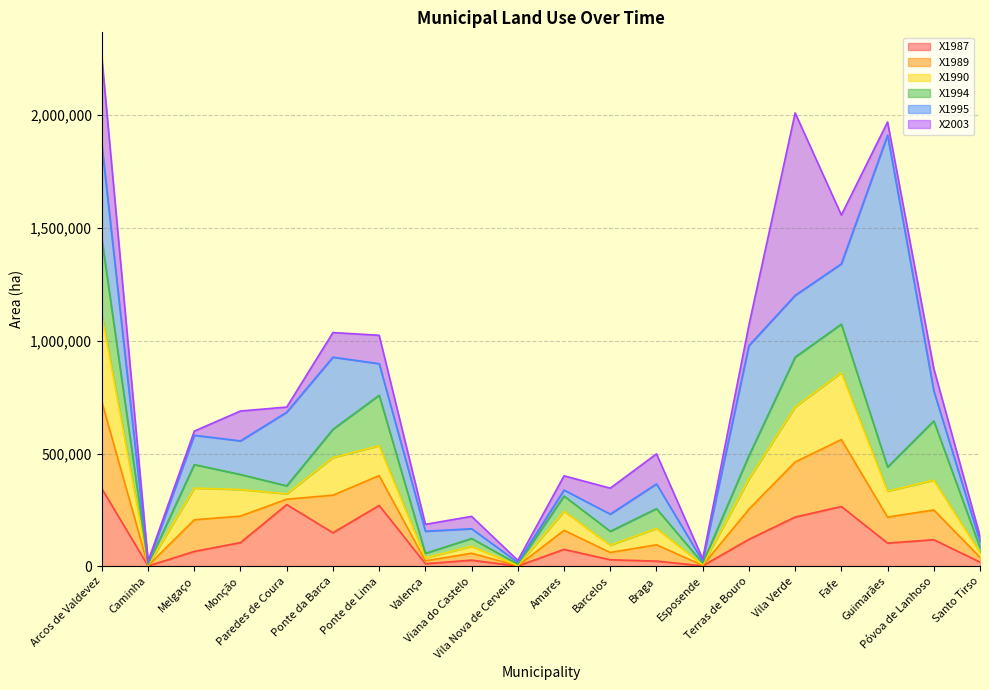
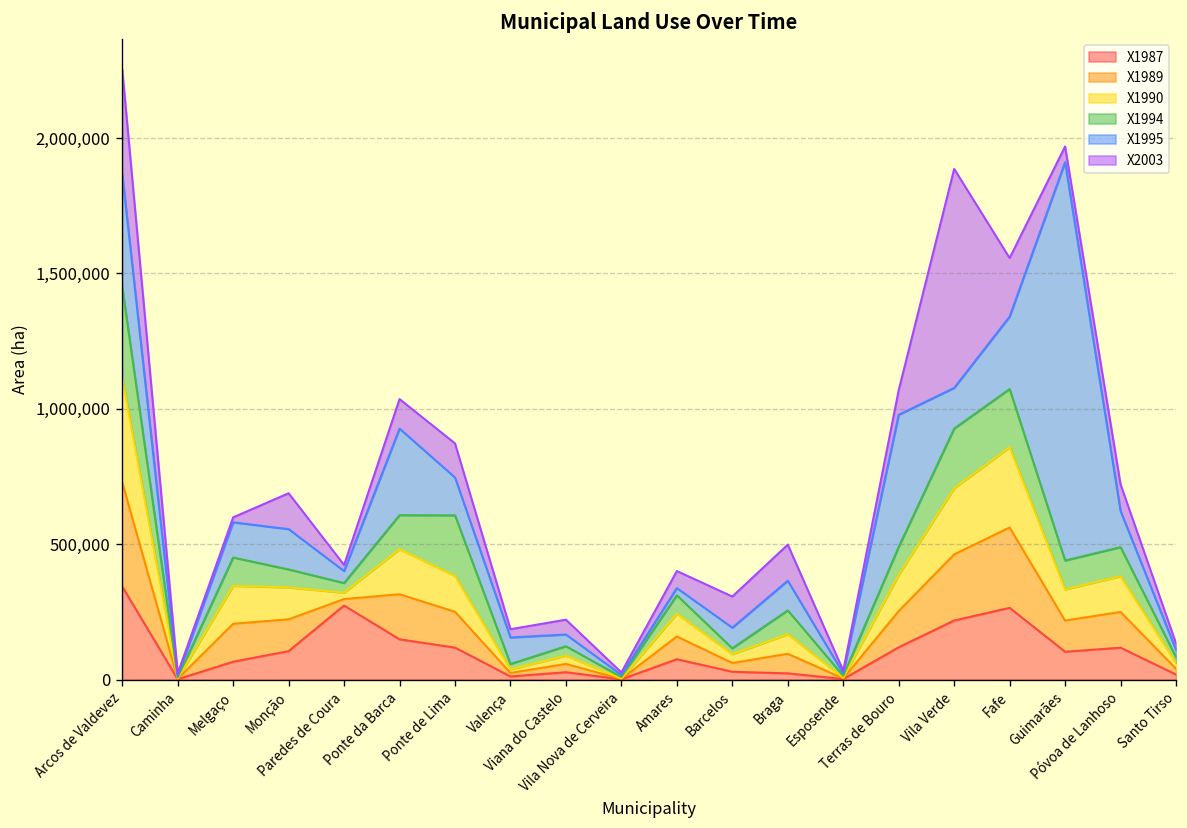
X1995, Paredes de Coura: 330,000 -> 40,000
X1987, Ponte de Lima: 270,000 -> 120,000
X1994, Barcelos: 60,000 -> 20,000
X1995, Vila Verde: 270,000 -> 150,000
X1994, Póvoa de Lanhoso: 260,000 -> 110,000
